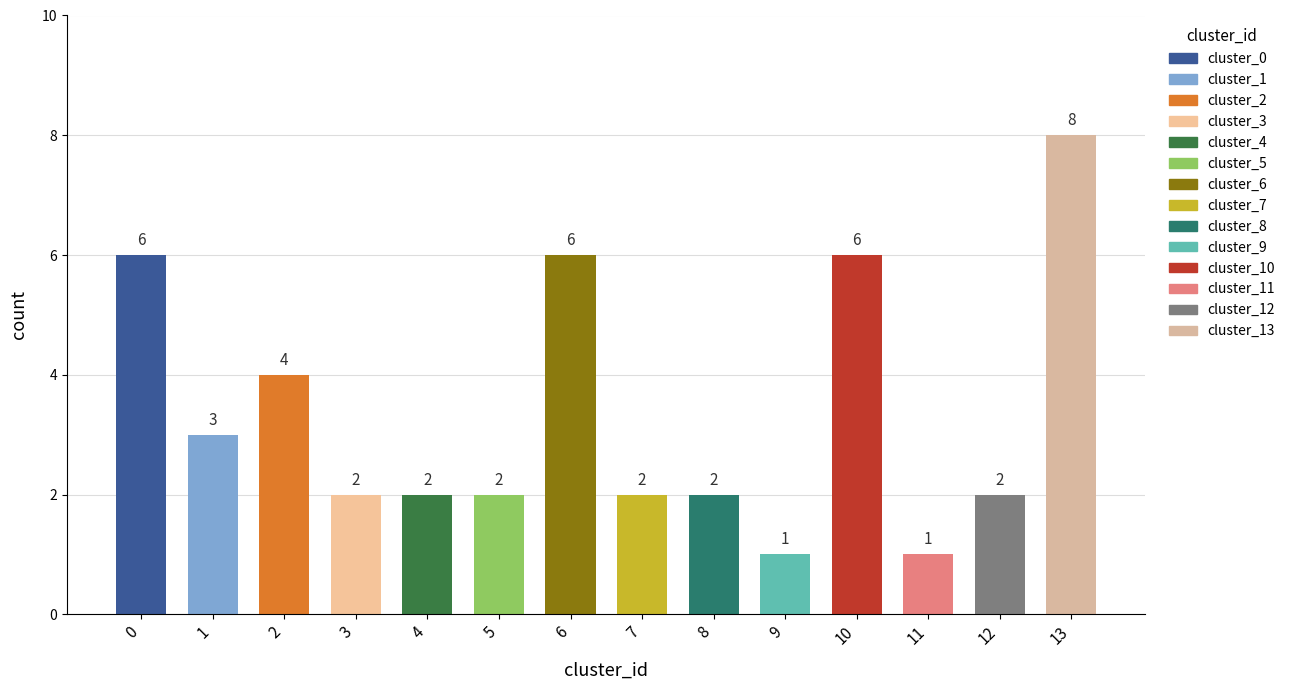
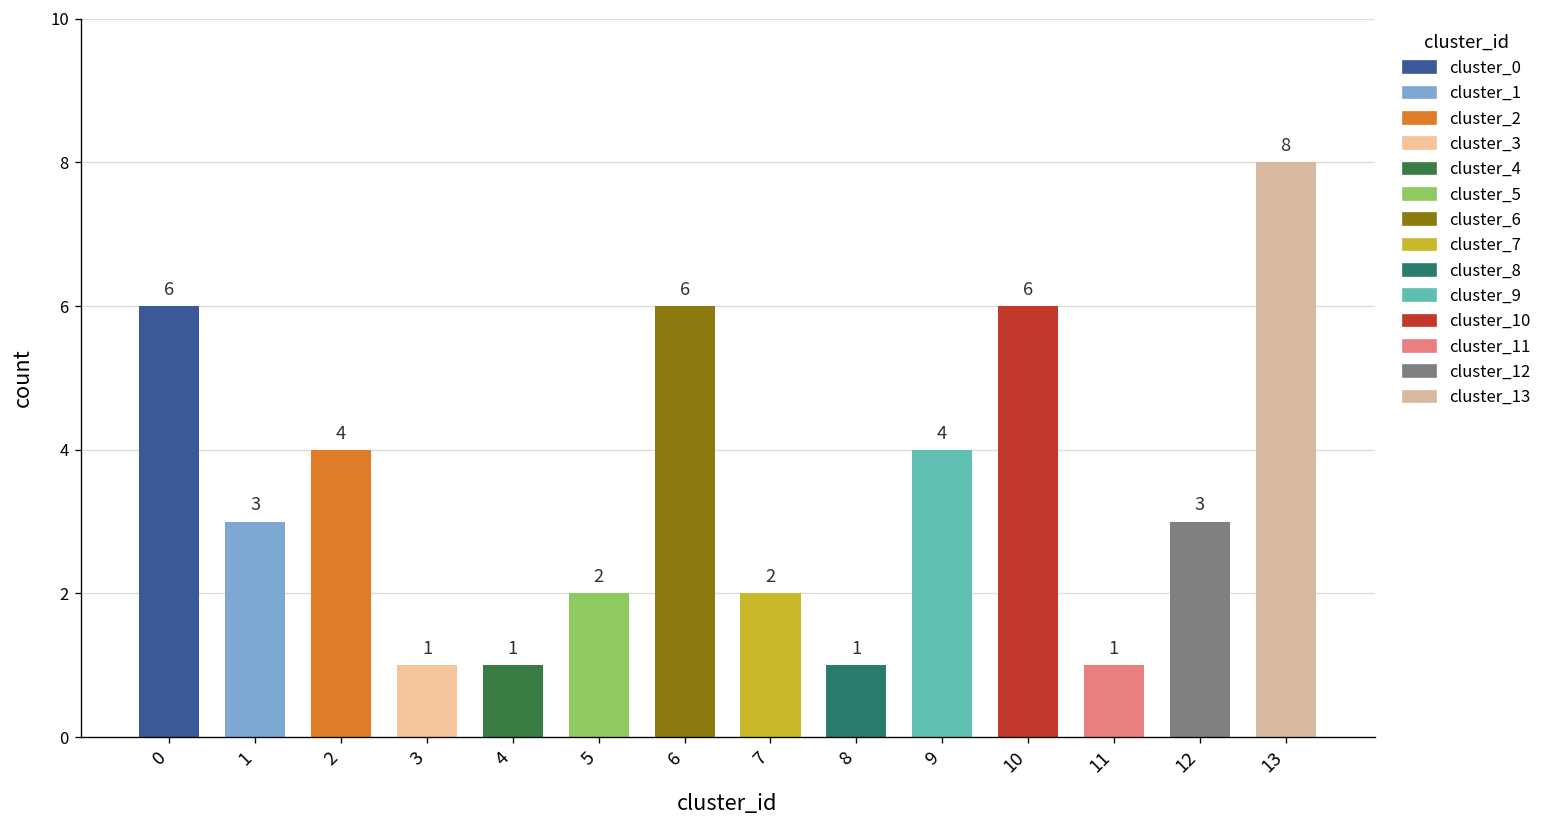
3: 2 -> 1
4: 2 -> 1
8: 2 -> 1
9: 1 -> 4
12: 2 -> 3
